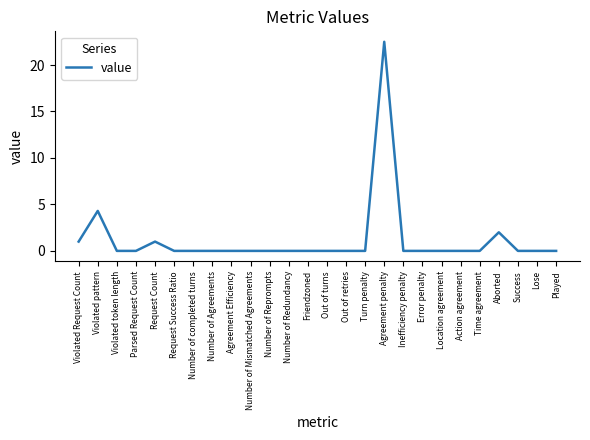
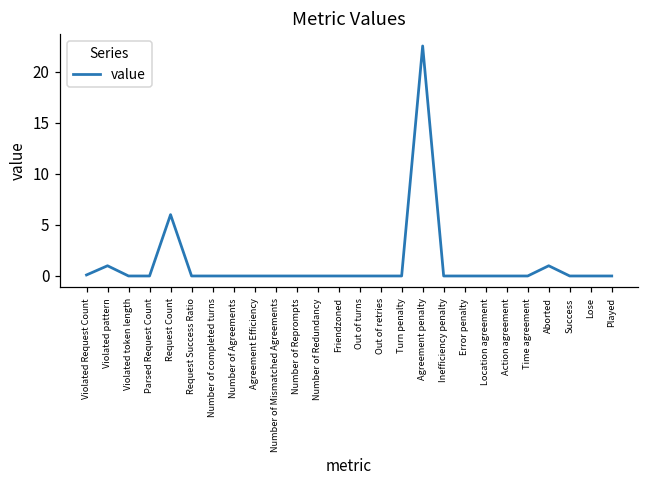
Violated Request Count: 1 -> 0
Violated pattern: 4 -> 1
Request Count: 1 -> 6
Aborted: 2 -> 1
